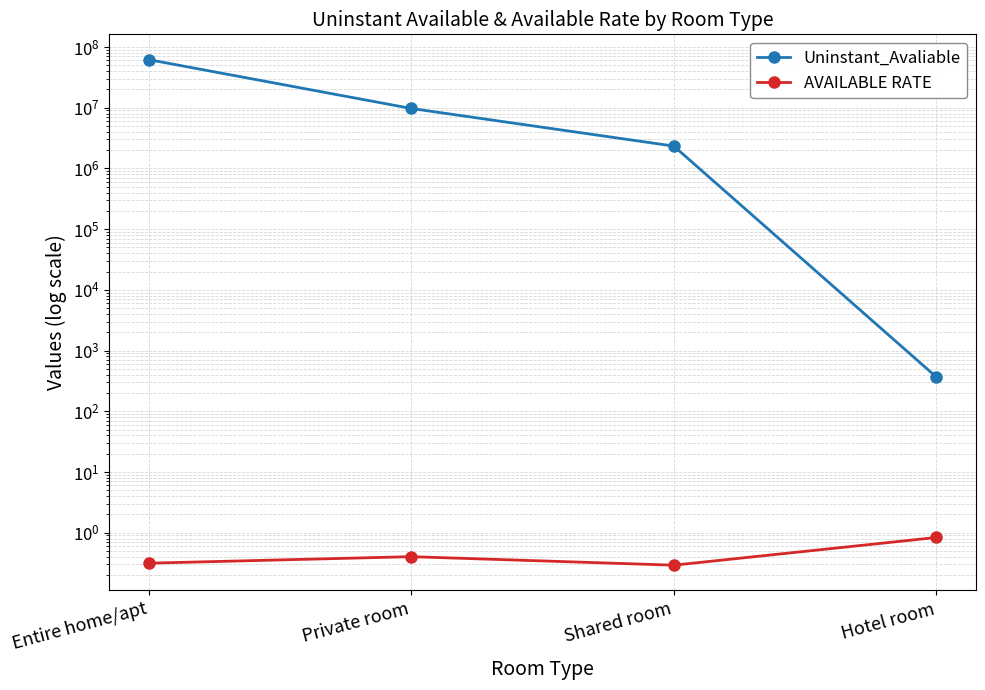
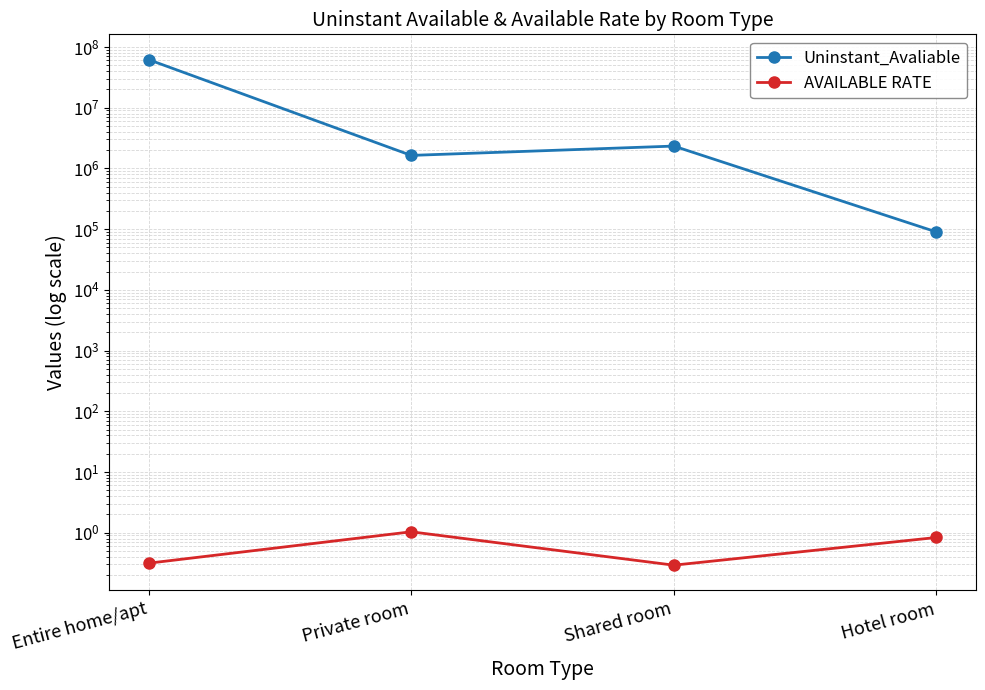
Uninstant_Avaliable, Private room: 10000000 -> 1600000
AVAILABLE RATE, Private room: 0.4 -> 1.0
Uninstant_Avaliable, Hotel room: 400 -> 90000
